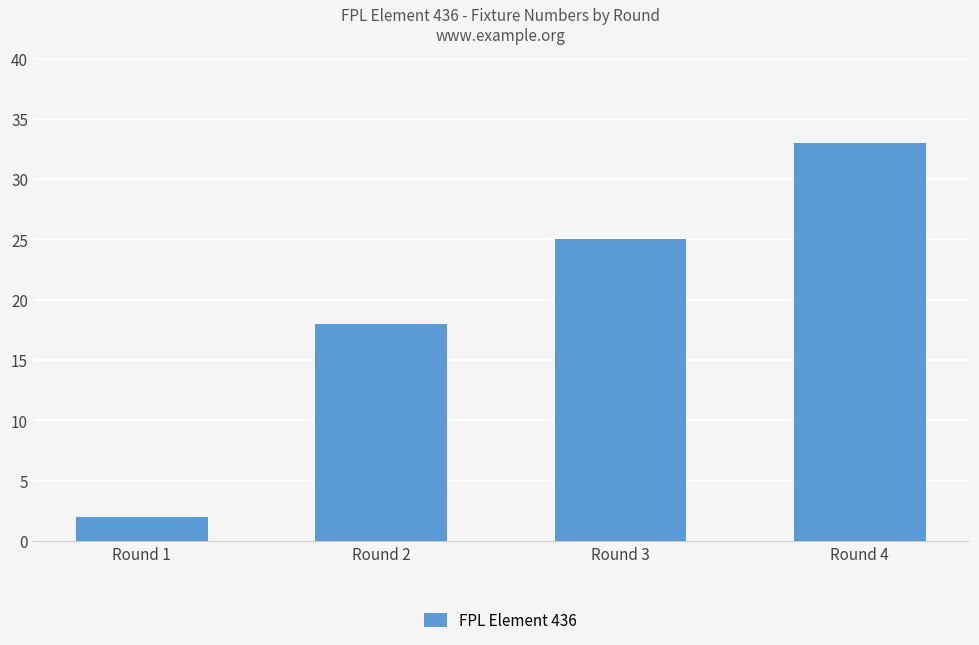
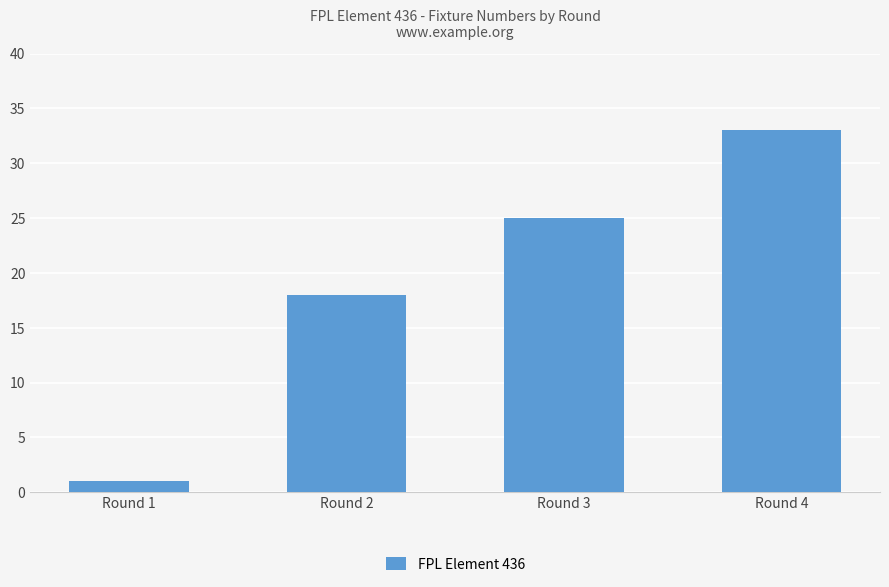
Round 1: 2 -> 1
